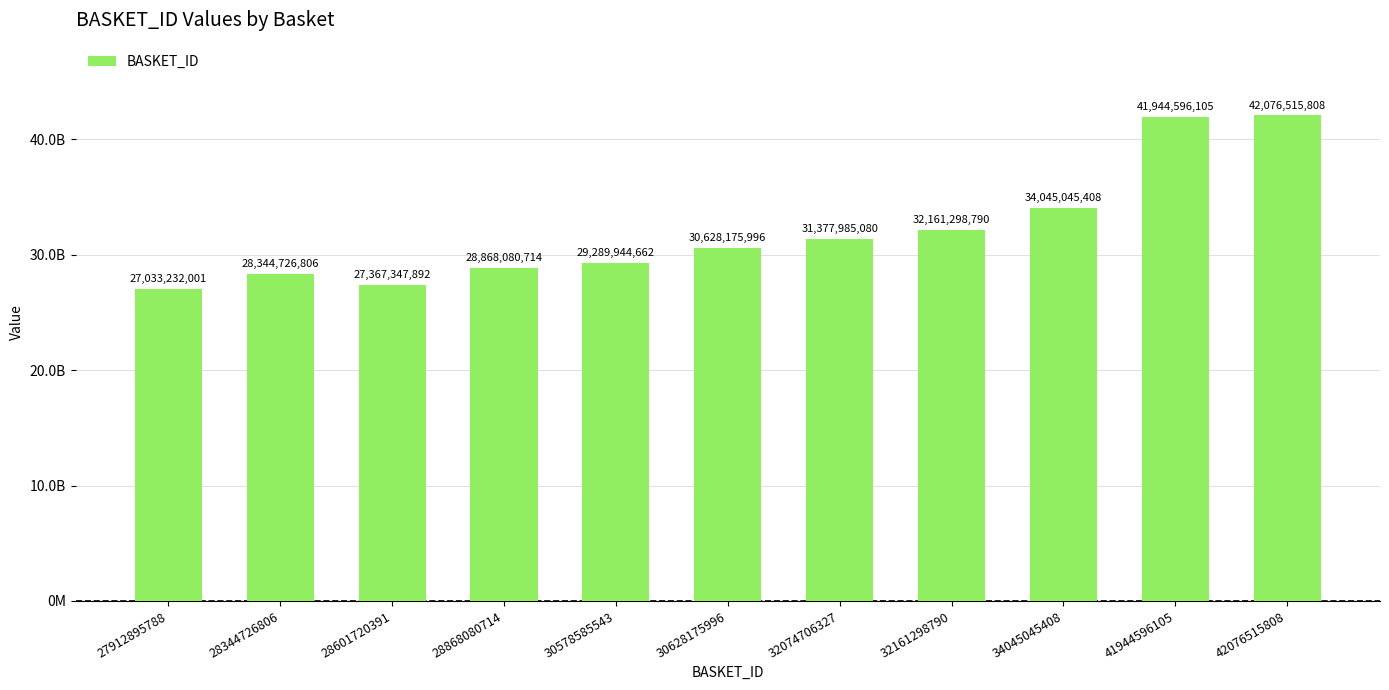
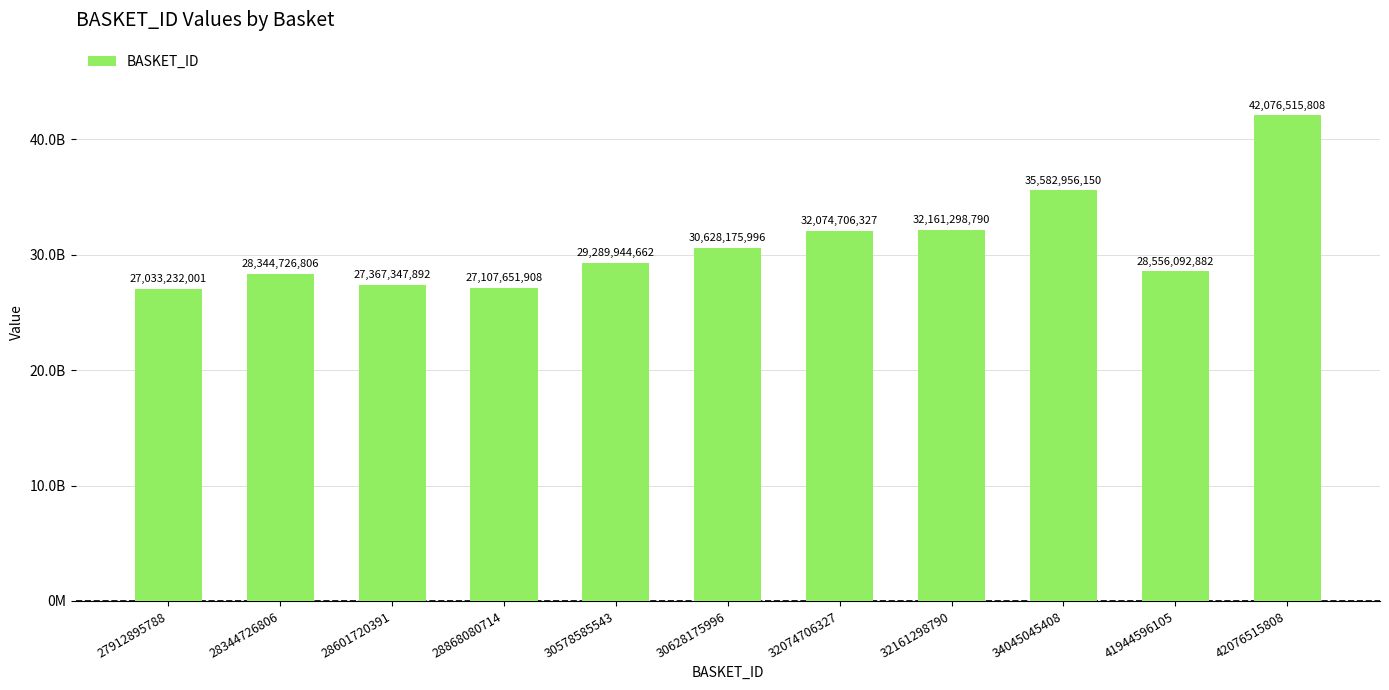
28868080714: 28,868,080,714 -> 27,107,651,908
32074706327: 31,377,985,080 -> 32,074,706,327
34045045408: 34,045,045,408 -> 35,582,956,150
41944596105: 41,944,596,105 -> 28,556,092,882
